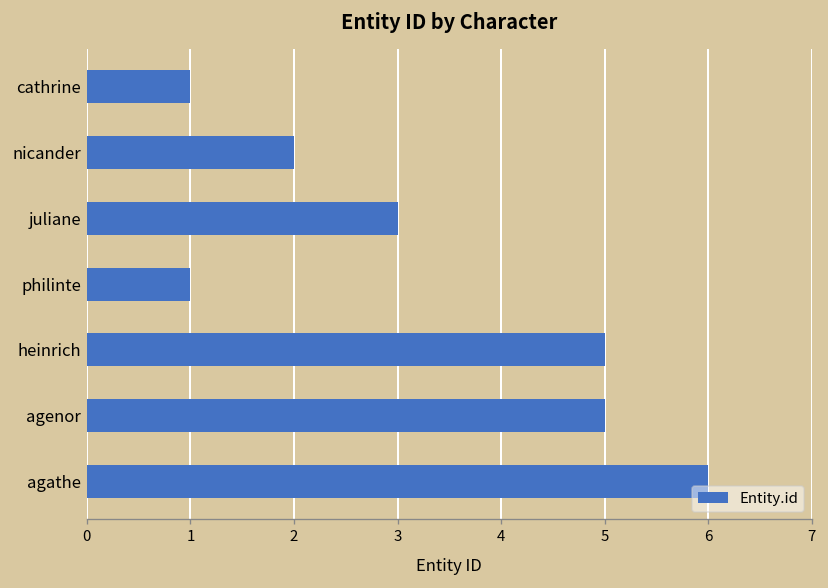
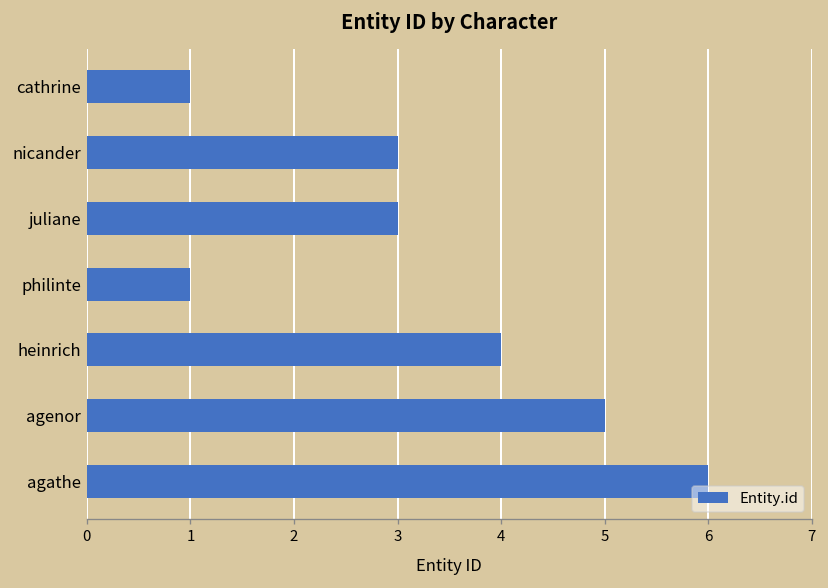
nicander: 2 -> 3
heinrich: 5 -> 4
